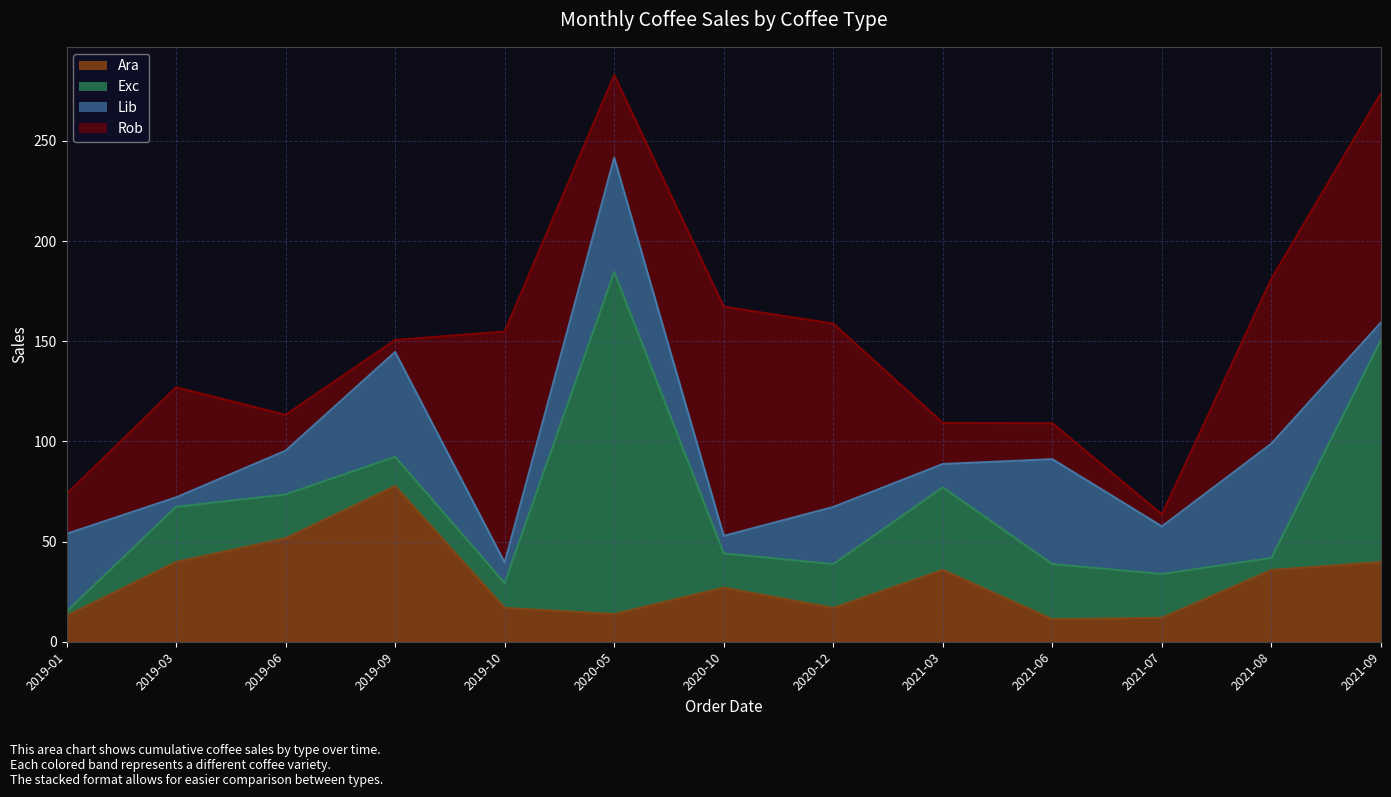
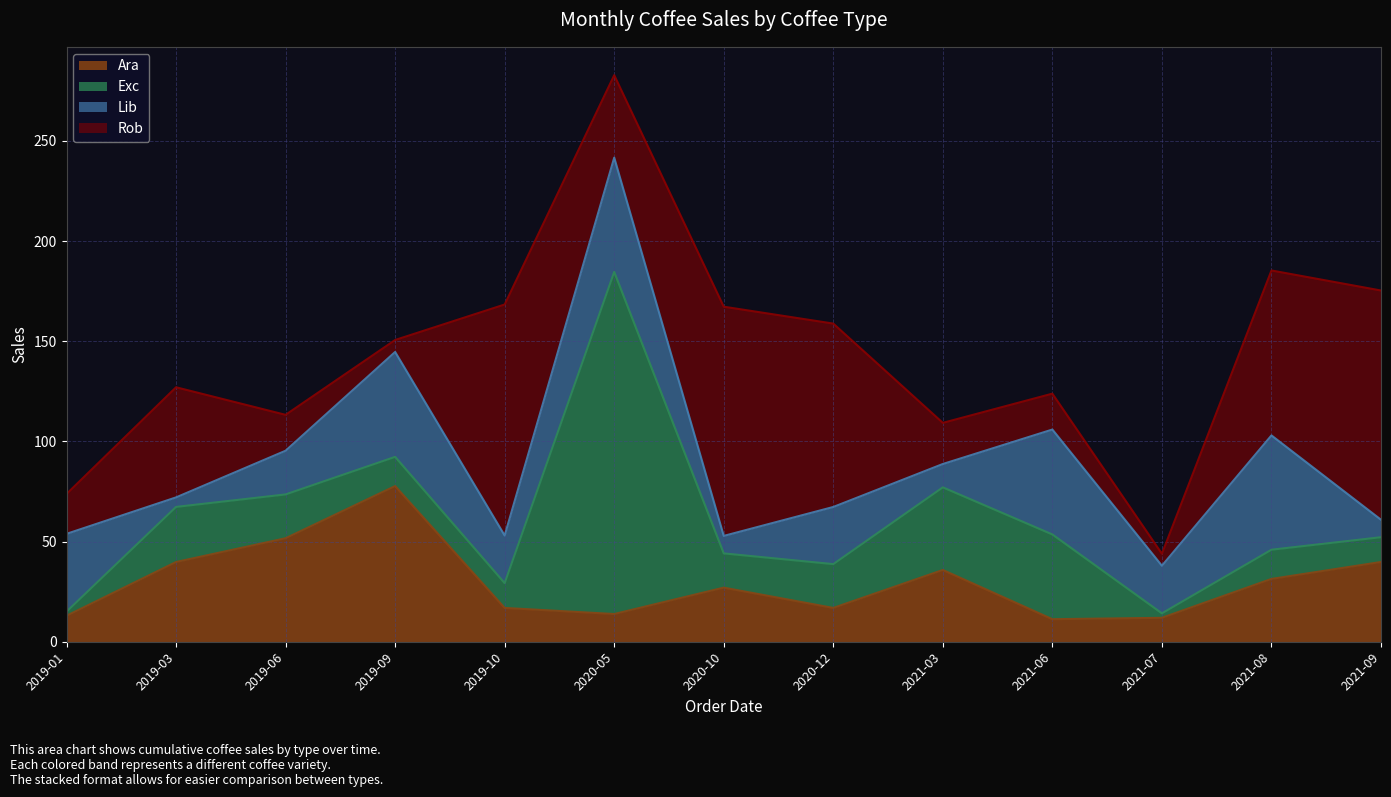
Lib, 2019-10: 10 -> 24
Exc, 2021-06: 28 -> 42
Exc, 2021-07: 22 -> 2
Ara, 2021-08: 36 -> 31
Exc, 2021-08: 6 -> 15
Exc, 2021-09: 111 -> 12
